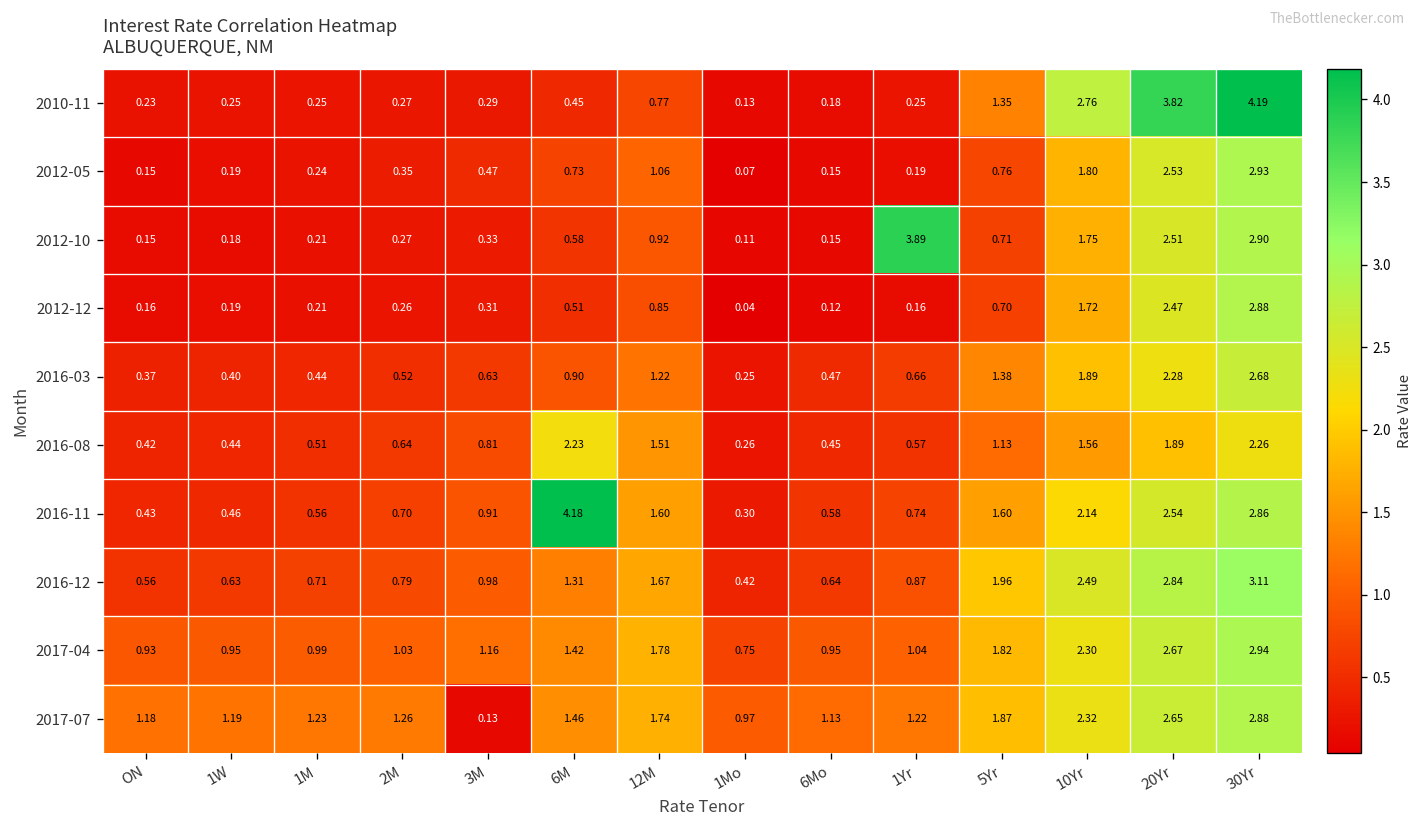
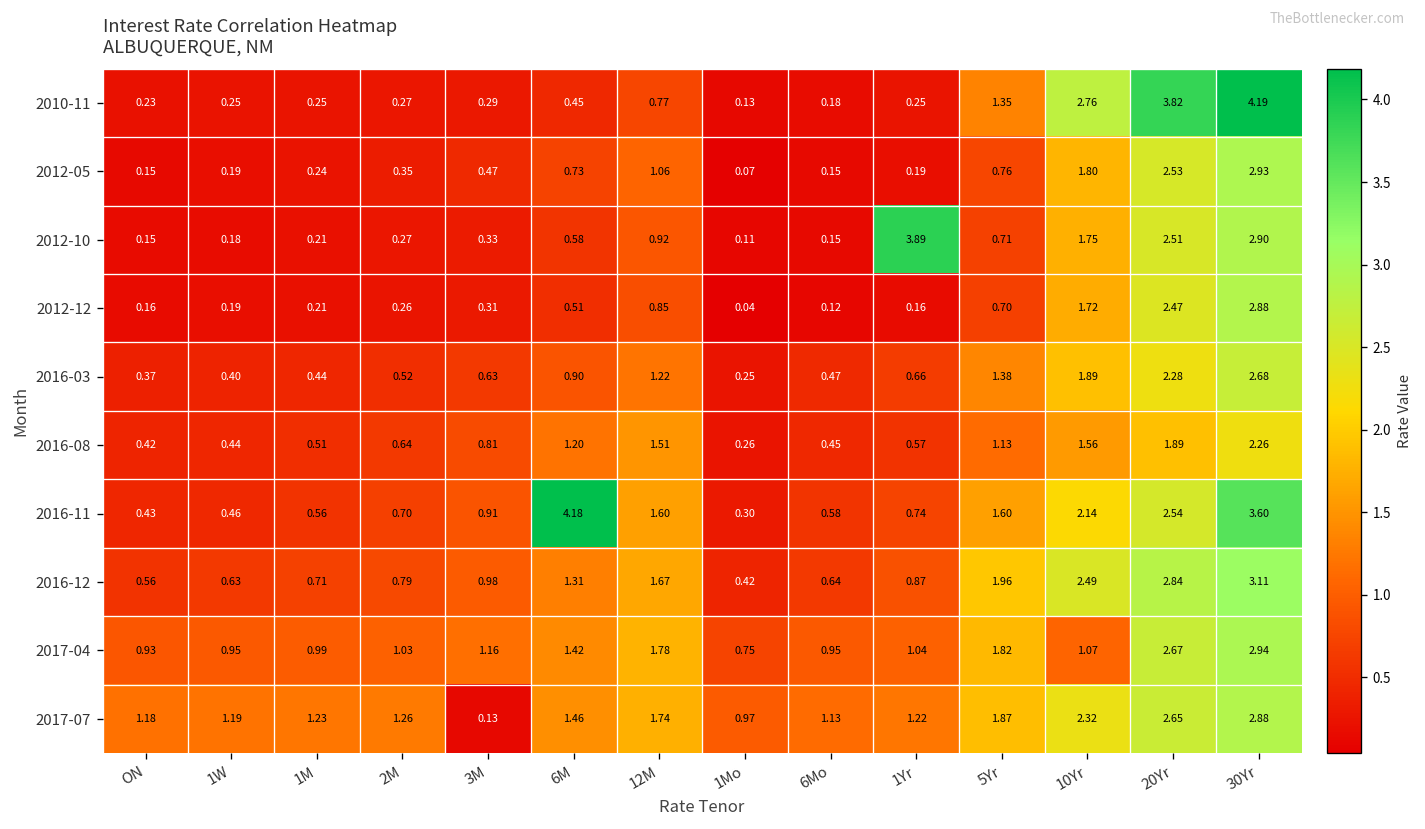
2016-08, 6M: 2.23 -> 1.20
2016-11, 30Yr: 2.86 -> 3.60
2017-04, 10Yr: 2.30 -> 1.07
